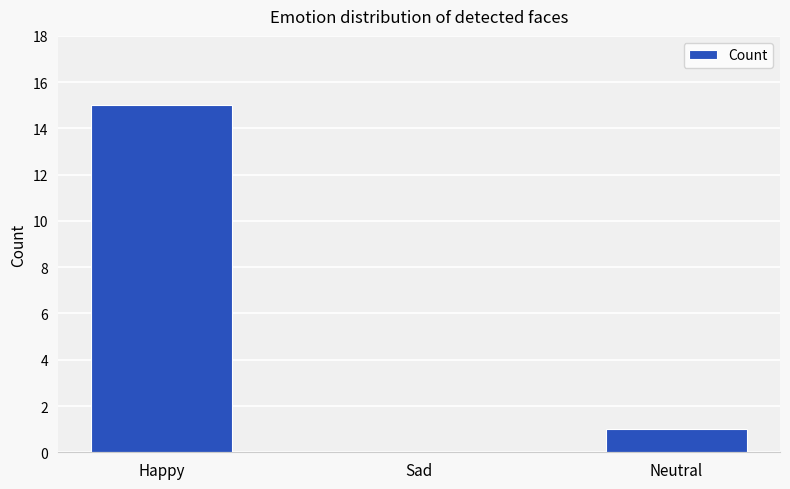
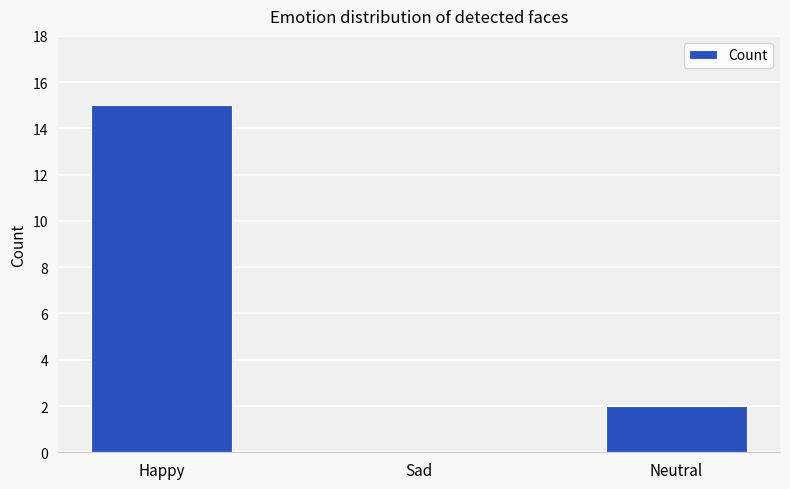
Neutral: 1 -> 2
